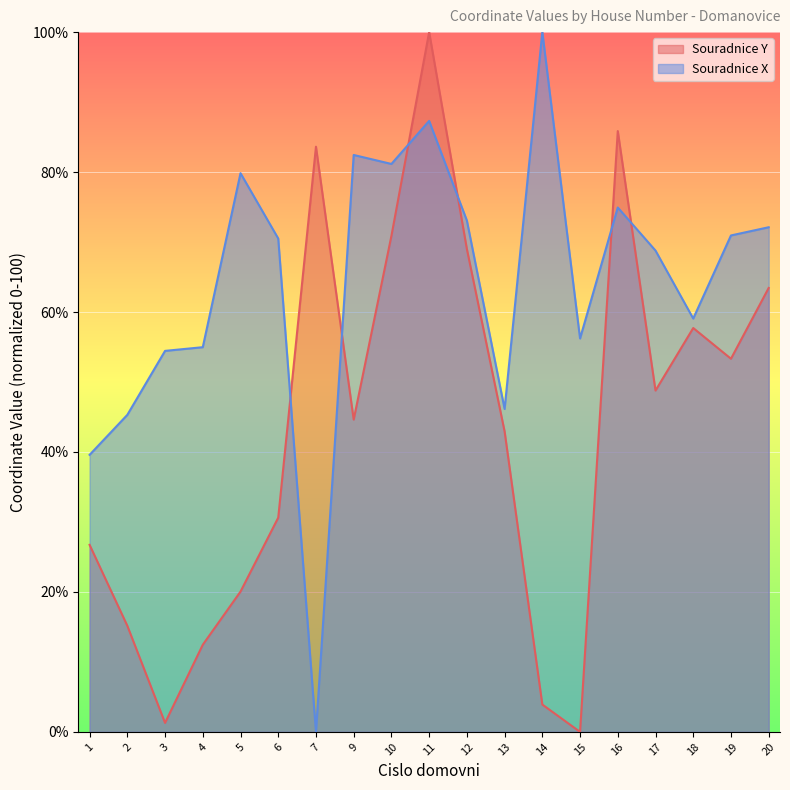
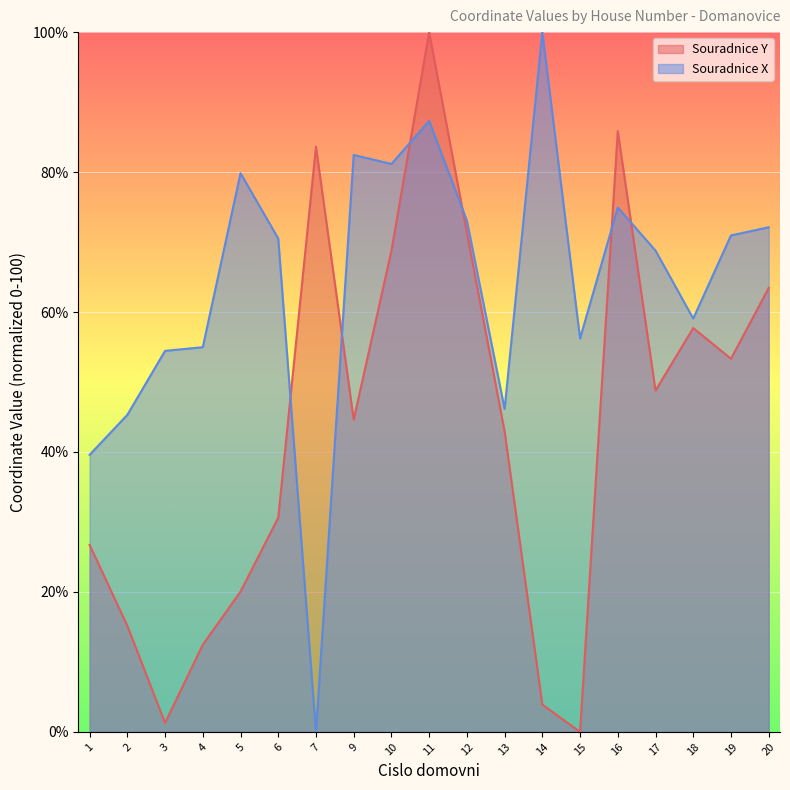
Souradnice Y, 10: 71% -> 69%
Souradnice Y, 12: 69% -> 71%
